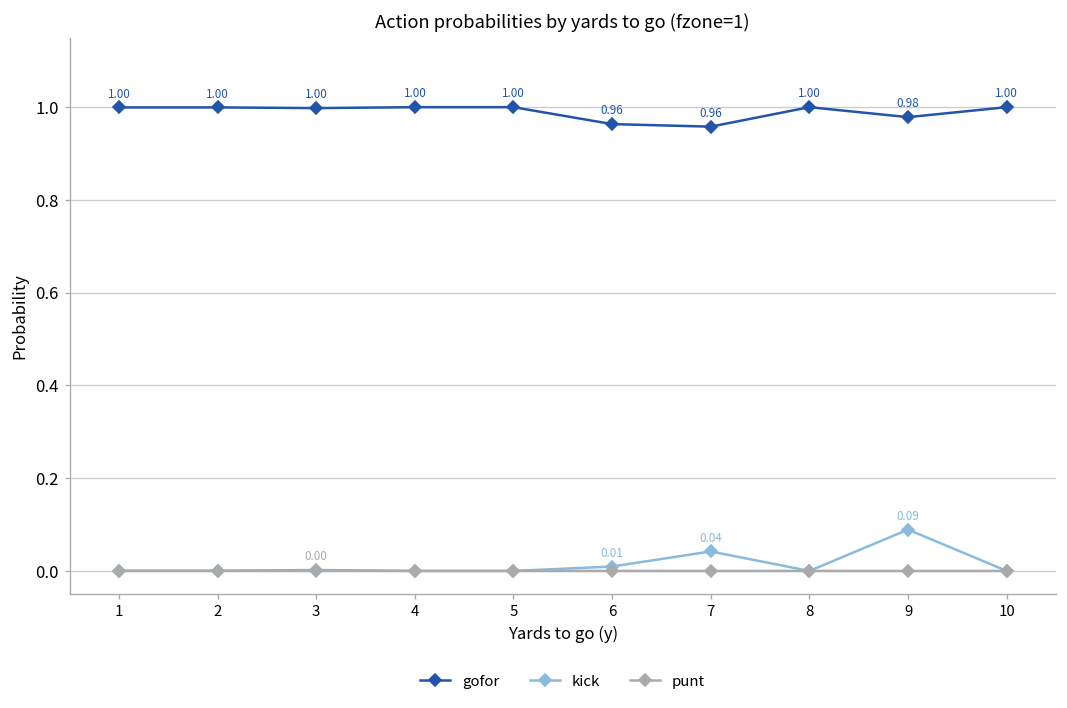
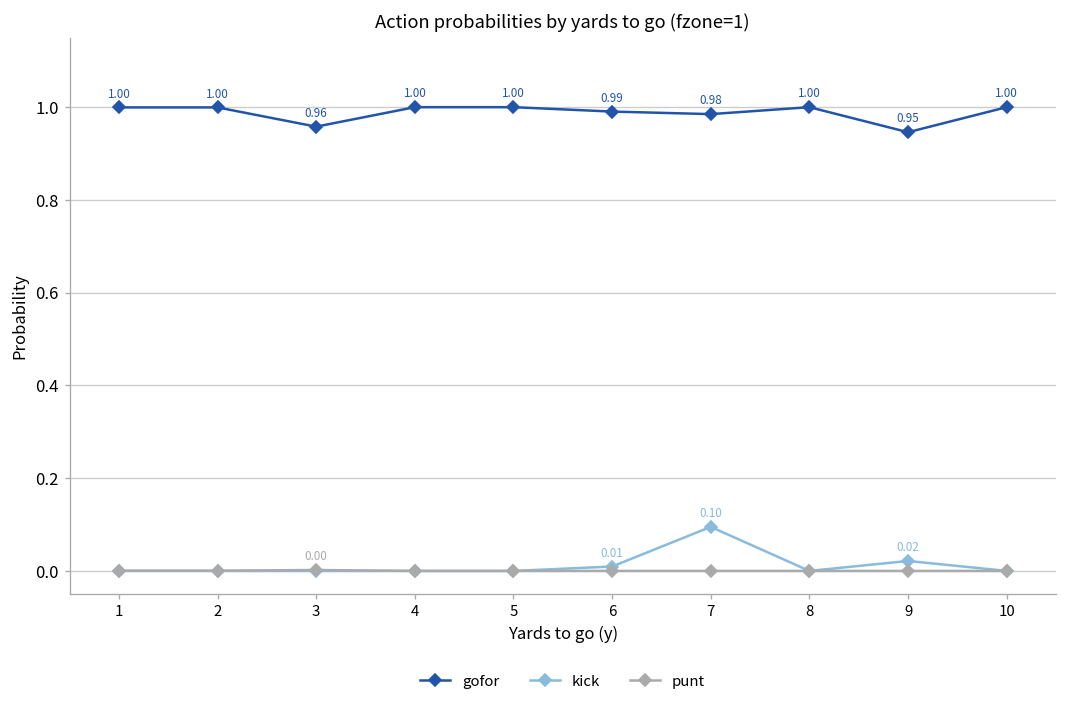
gofor, 3: 1.00 -> 0.96
gofor, 6: 0.96 -> 0.99
gofor, 7: 0.96 -> 0.98
kick, 7: 0.04 -> 0.10
gofor, 9: 0.98 -> 0.95
kick, 9: 0.09 -> 0.02
